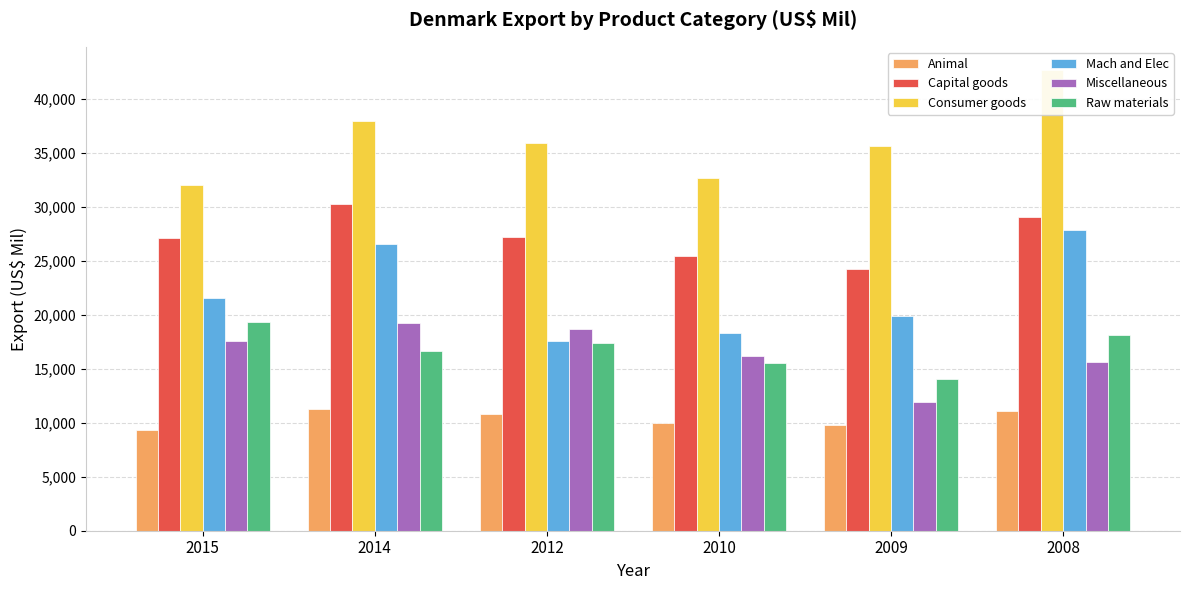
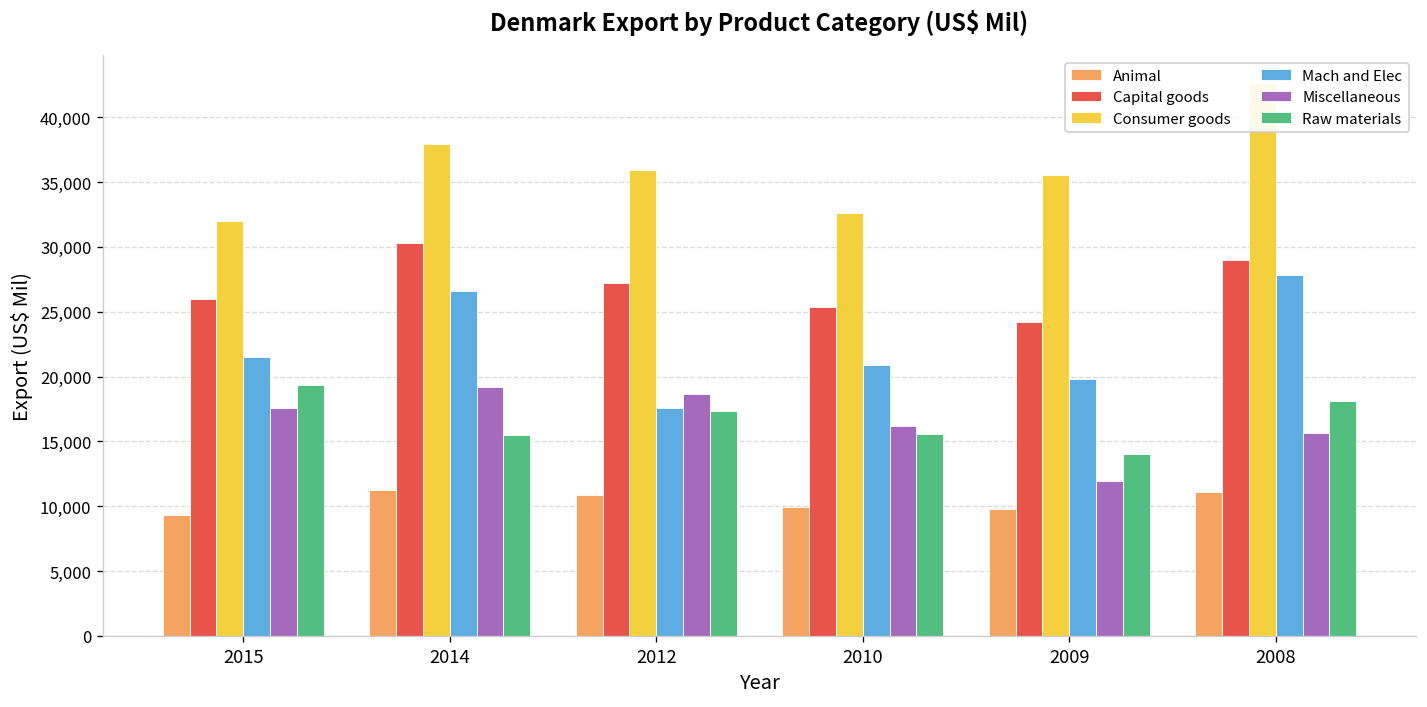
Capital goods, 2015: 27,100 -> 26,000
Raw materials, 2014: 16,700 -> 15,500
Mach and Elec, 2010: 18,300 -> 20,900
